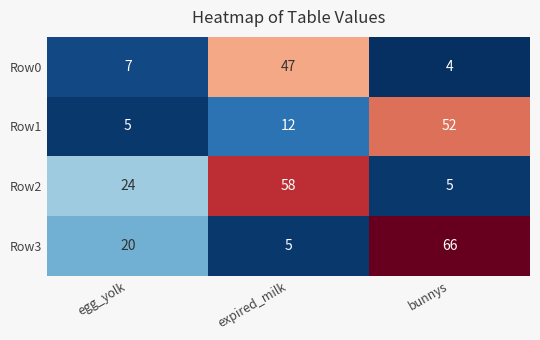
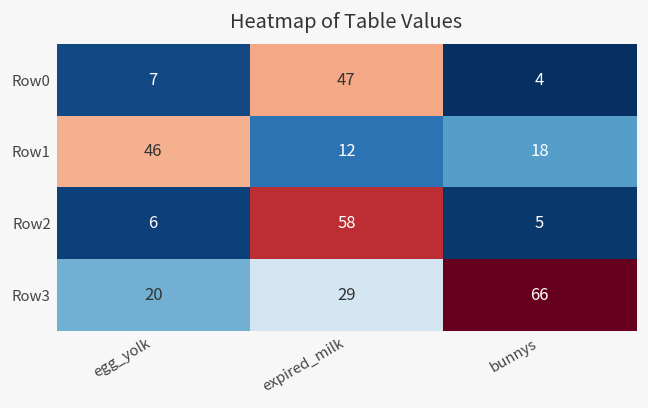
Row1, egg_yolk: 5 -> 46
Row1, bunnys: 52 -> 18
Row2, egg_yolk: 24 -> 6
Row3, expired_milk: 5 -> 29
